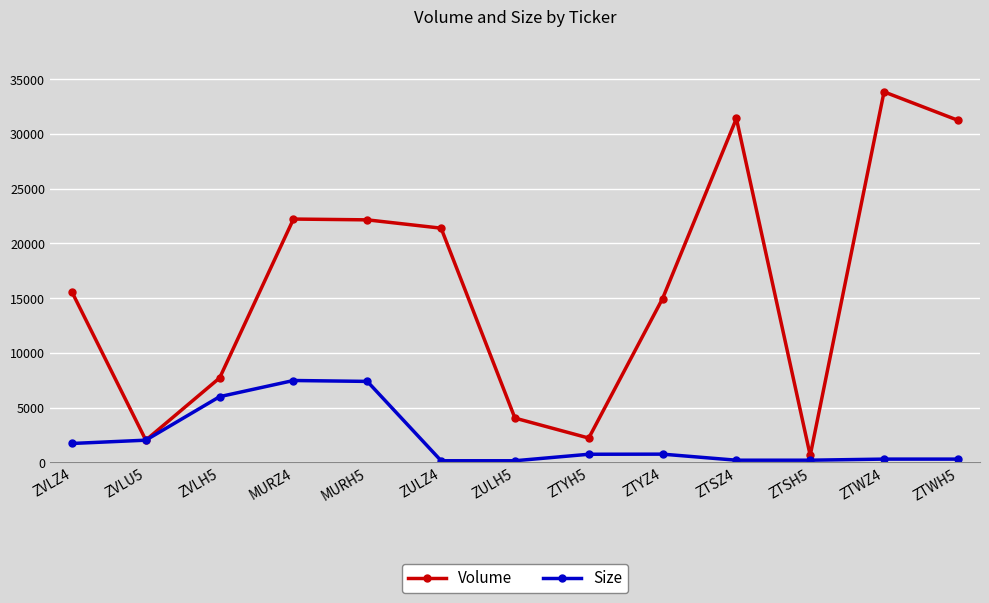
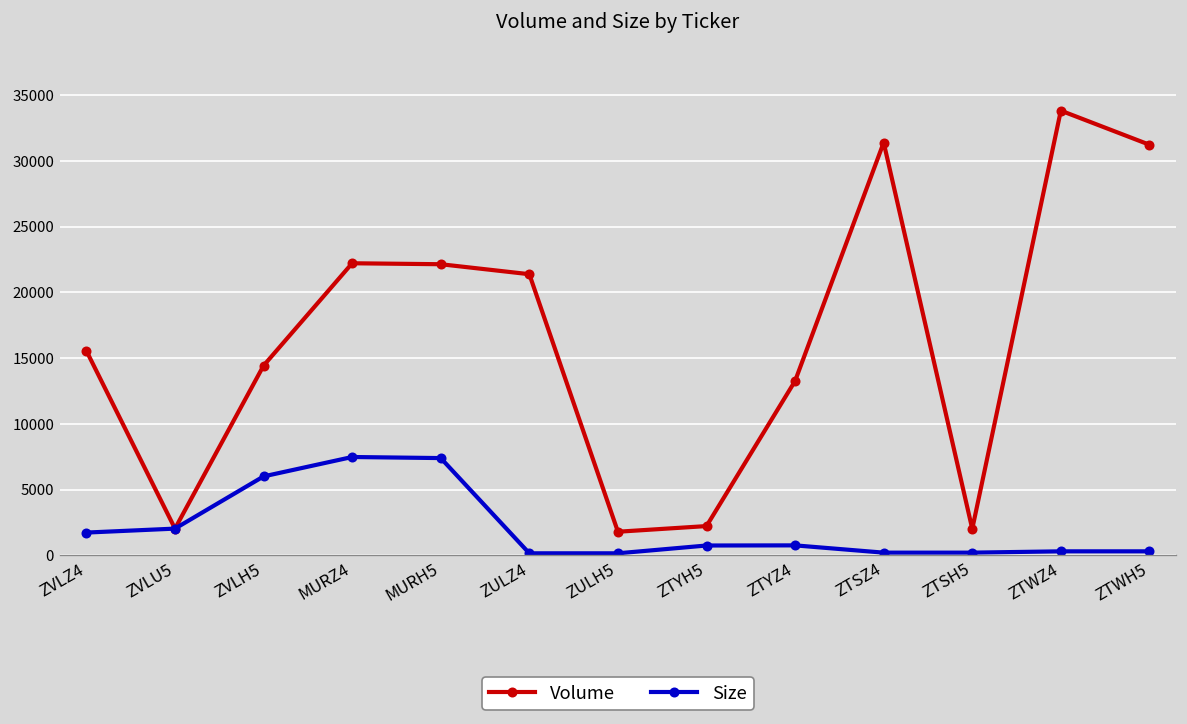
Volume, ZVLH5: 7700 -> 14400
Volume, ZULH5: 4000 -> 1800
Volume, ZTYZ4: 15000 -> 13300
Volume, ZTSH5: 600 -> 2000
